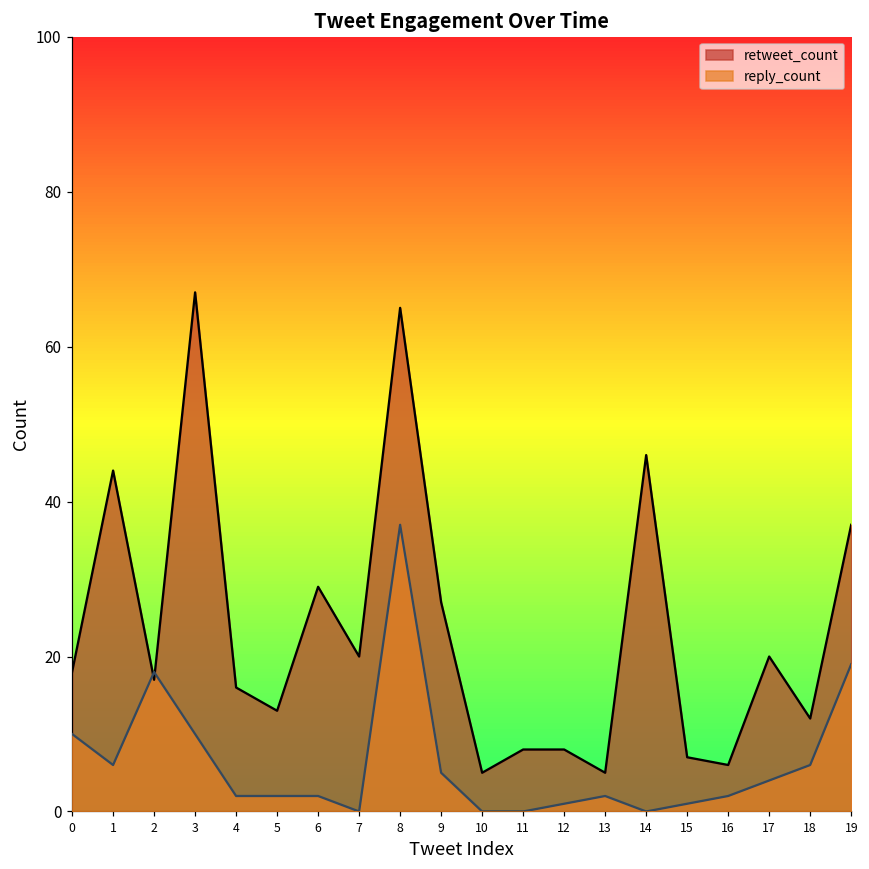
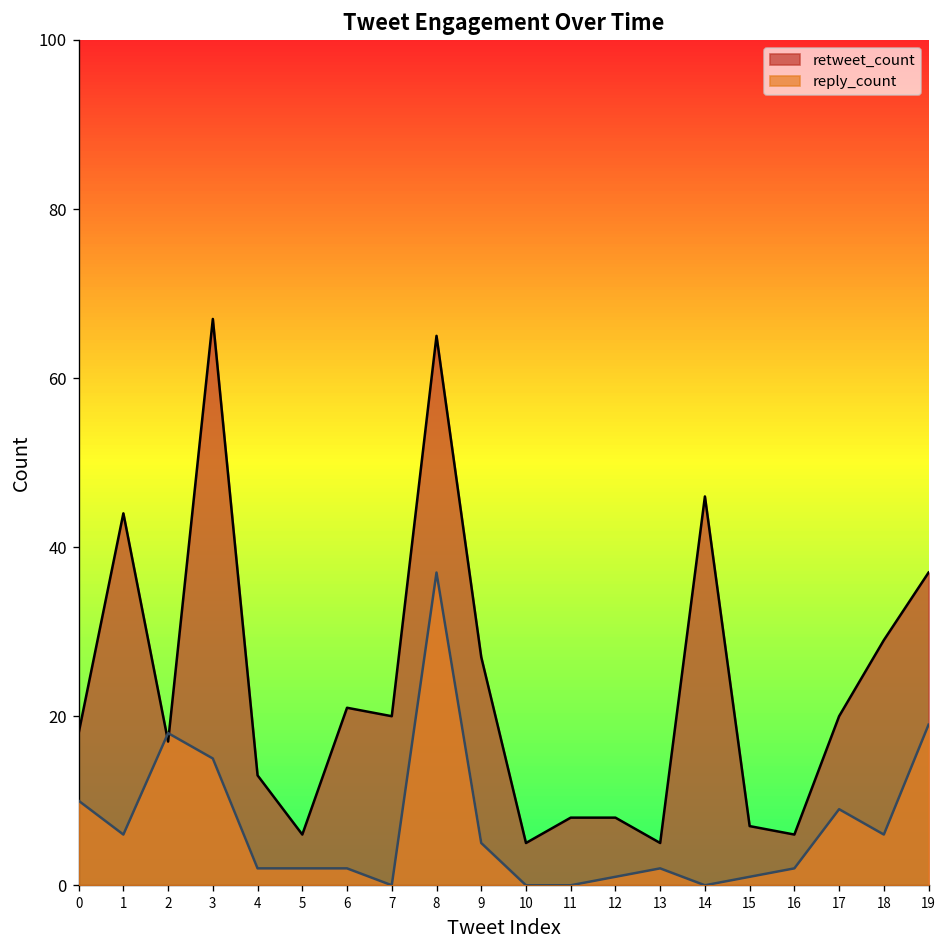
reply_count, 3: 10 -> 15
retweet_count, 4: 16 -> 13
retweet_count, 5: 13 -> 6
retweet_count, 6: 29 -> 21
reply_count, 17: 4 -> 9
retweet_count, 18: 12 -> 29
